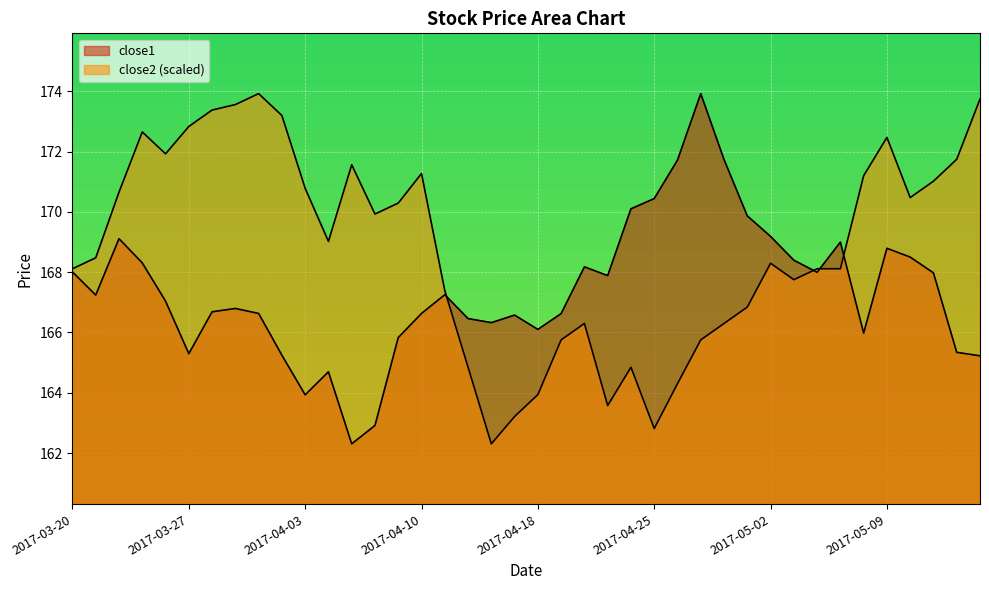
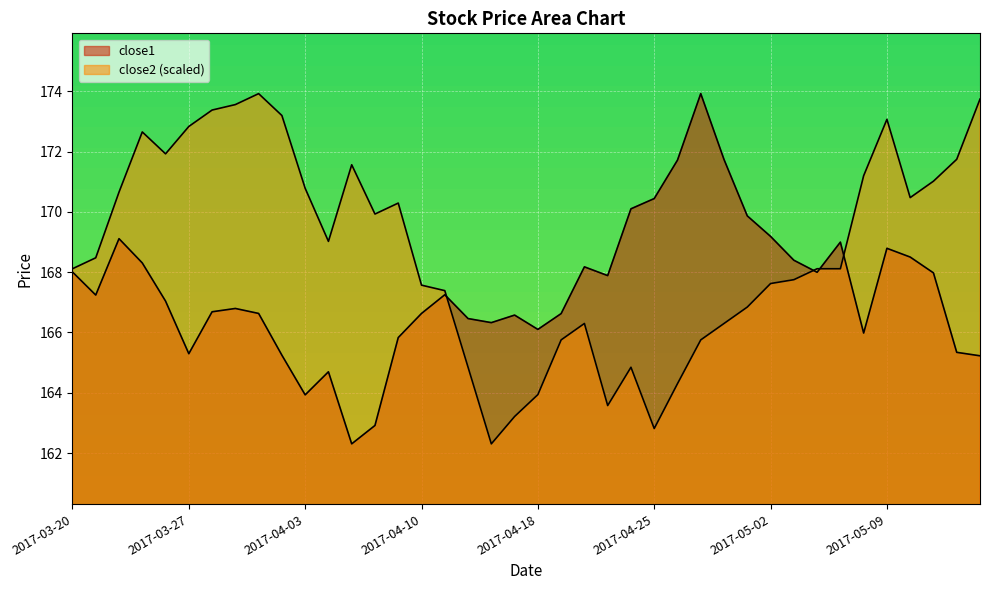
close2 (scaled), 2017-04-10: 171.3 -> 167.6
close2 (scaled), 2017-05-02: 168.3 -> 167.6
close2 (scaled), 2017-05-09: 172.5 -> 173.1
